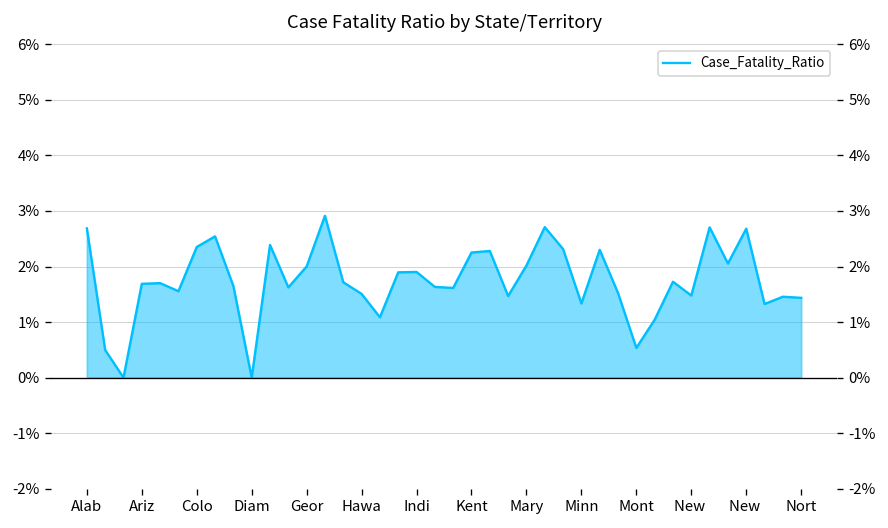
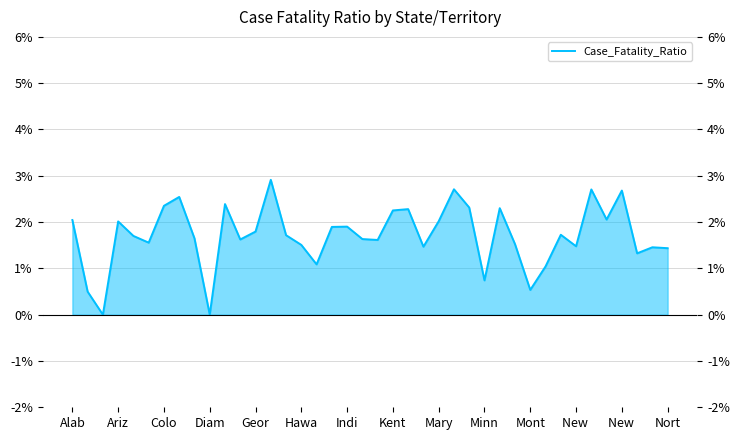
Alab: 2.7% -> 2.0%
Ariz: 1.7% -> 2.0%
Geor: 2.0% -> 1.8%
Minn: 1.3% -> 0.7%
